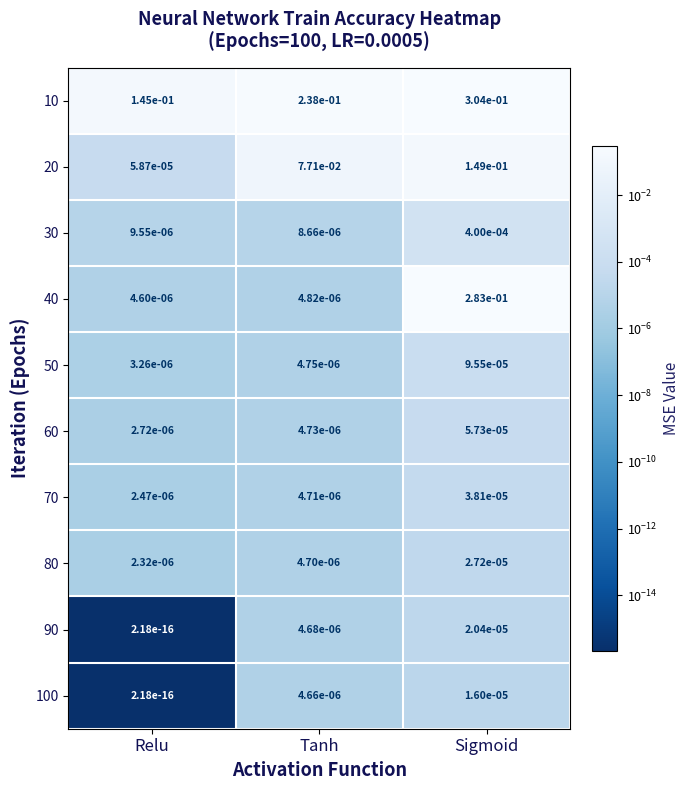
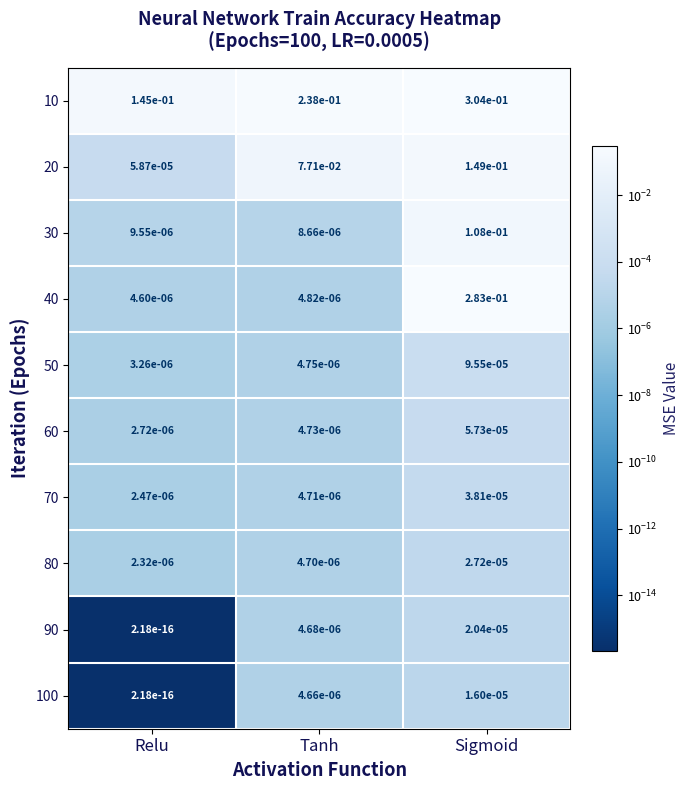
30, Sigmoid: 4.00e-04 -> 1.08e-01
